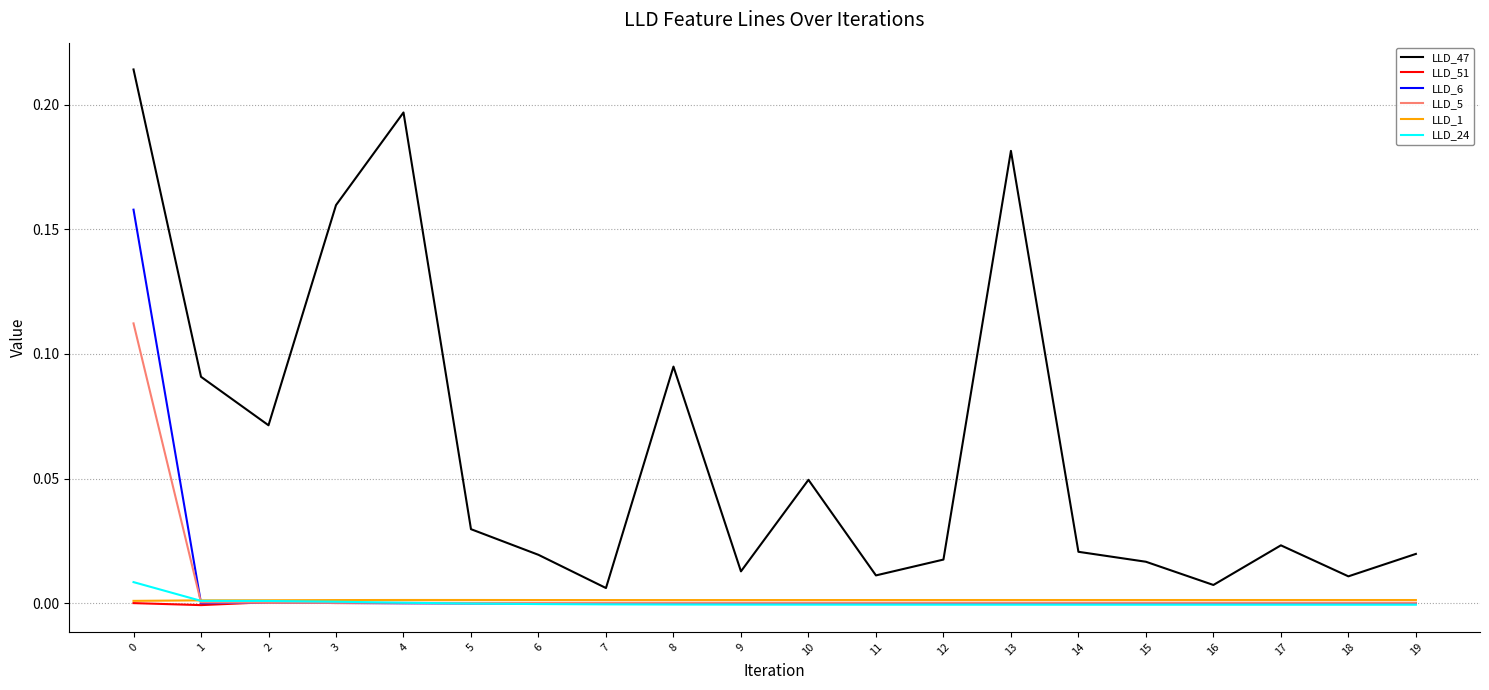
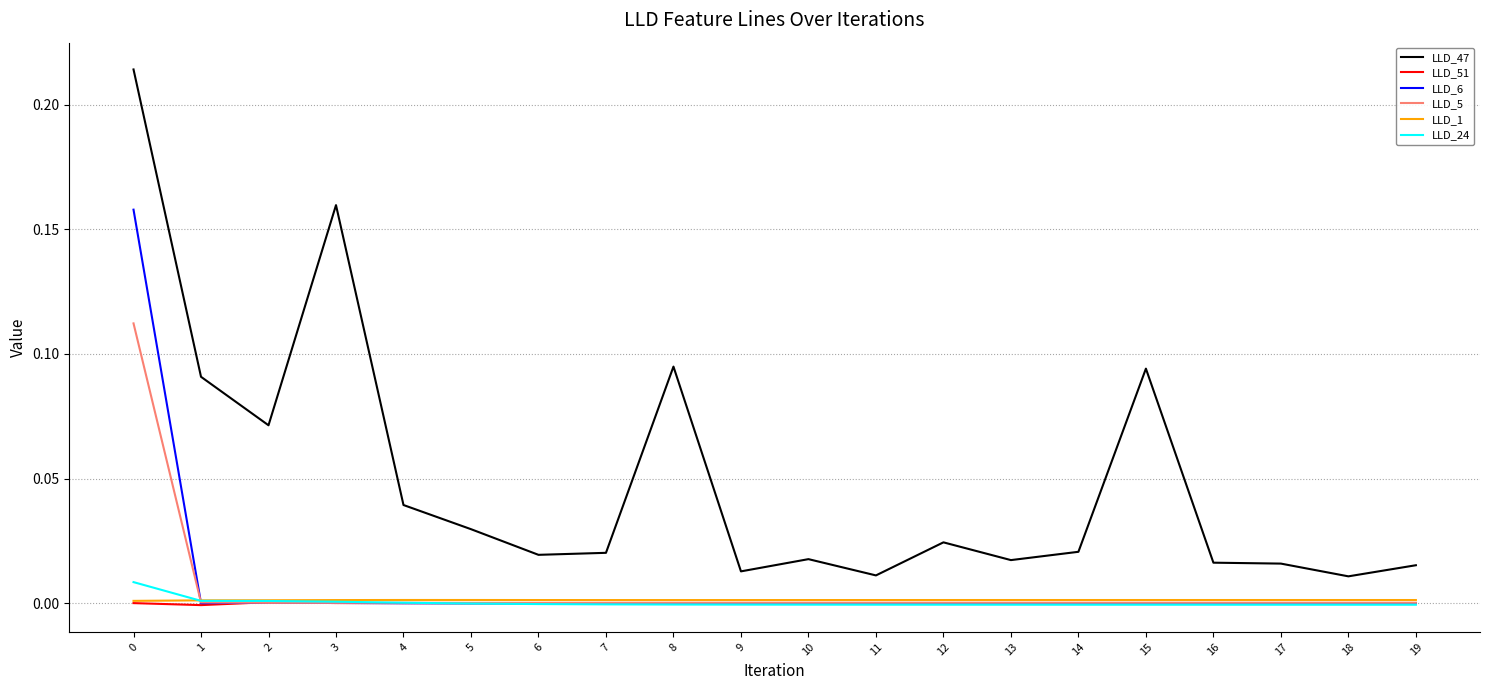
LLD_47, 4: 0.197 -> 0.039
LLD_47, 7: 0.006 -> 0.020
LLD_47, 10: 0.049 -> 0.018
LLD_47, 12: 0.017 -> 0.024
LLD_47, 13: 0.182 -> 0.017
LLD_47, 15: 0.017 -> 0.094
LLD_47, 16: 0.007 -> 0.016
LLD_47, 17: 0.023 -> 0.016
LLD_47, 19: 0.020 -> 0.015
